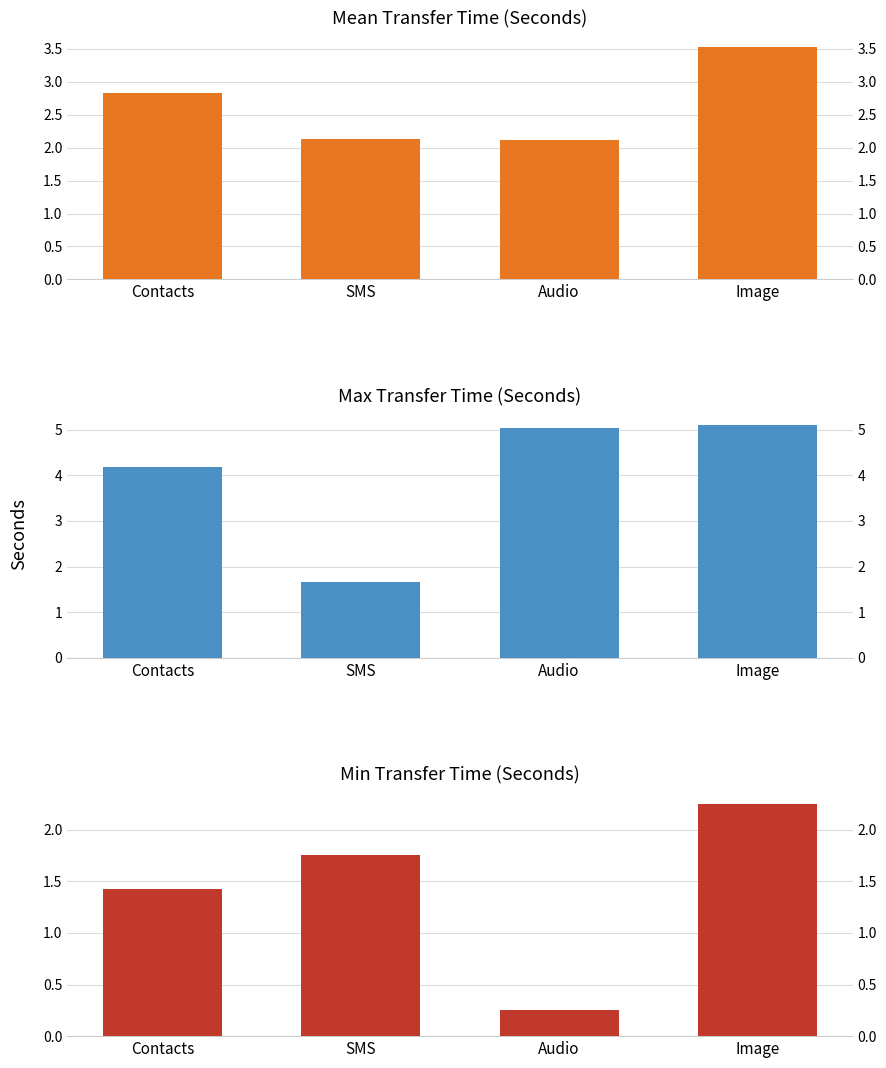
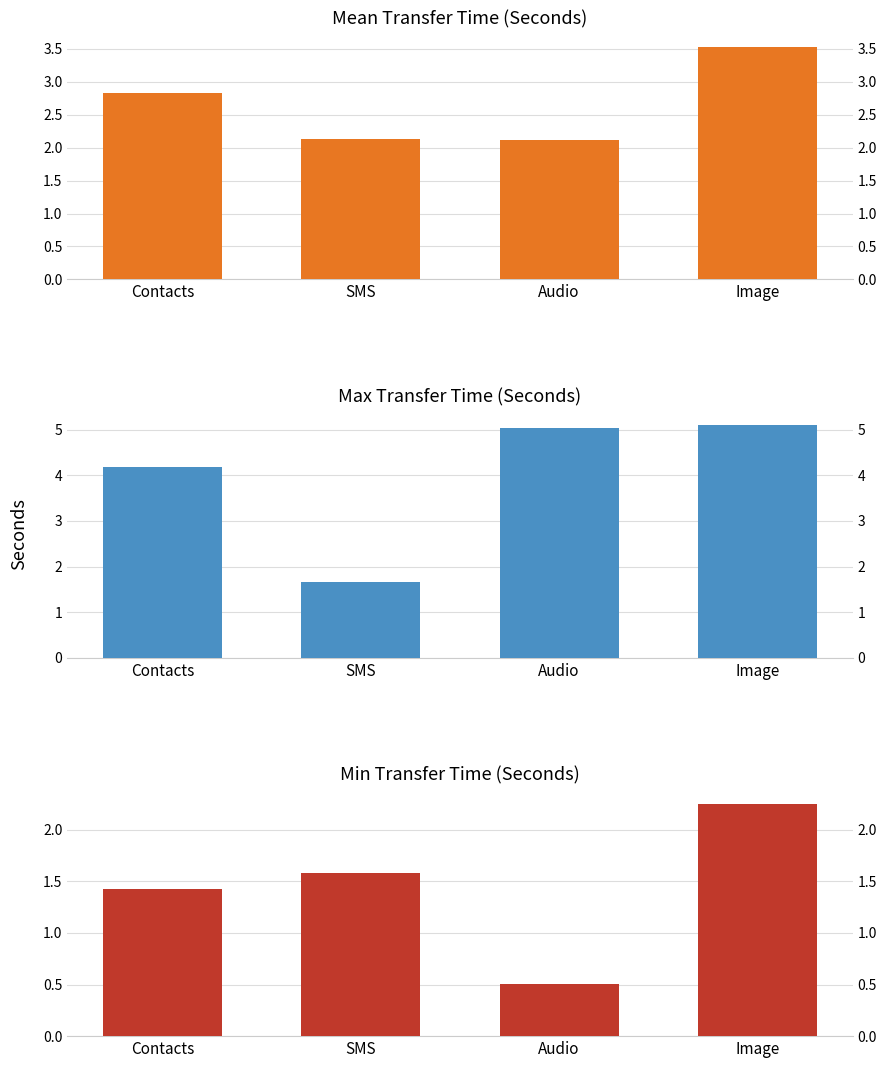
Min Transfer Time (Seconds), SMS: 1.75 -> 1.58
Min Transfer Time (Seconds), Audio: 0.25 -> 0.51
